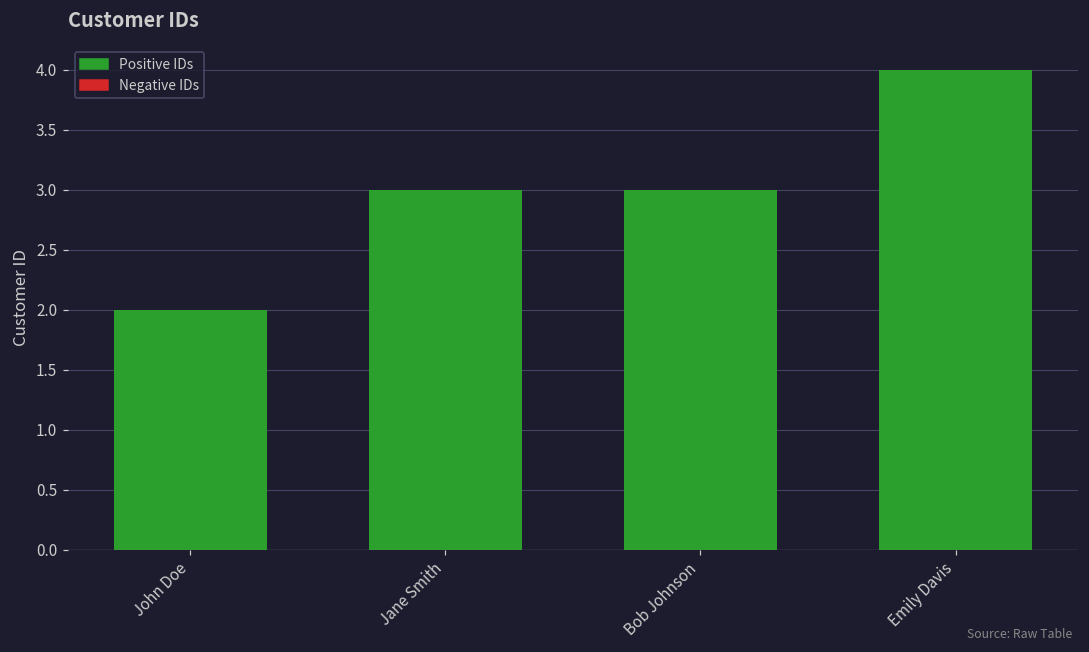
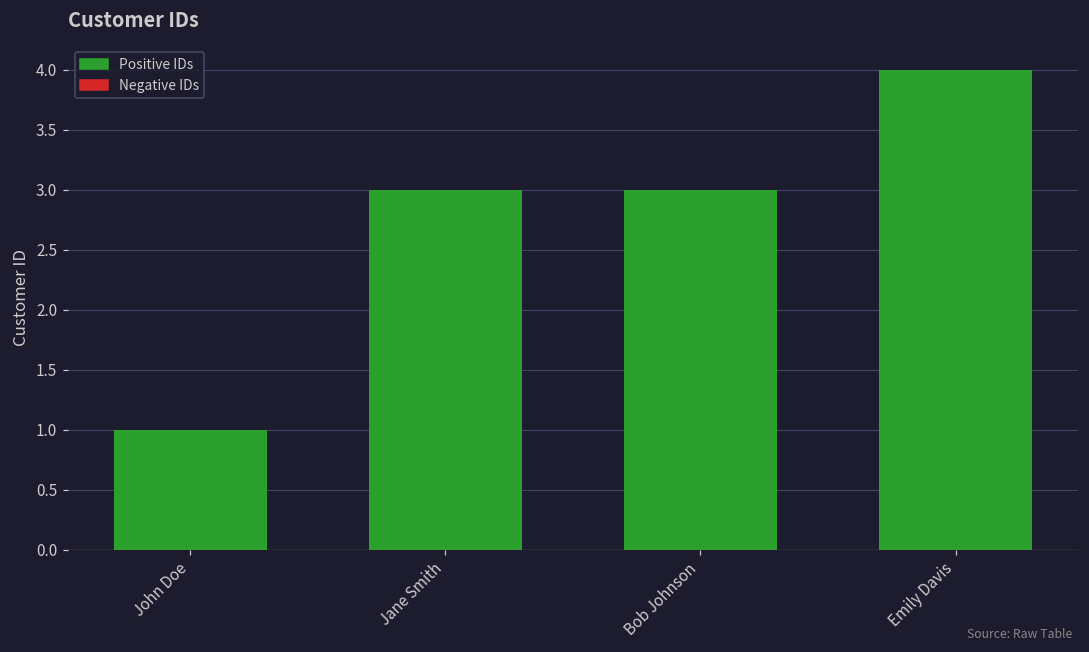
John Doe: 2 -> 1
